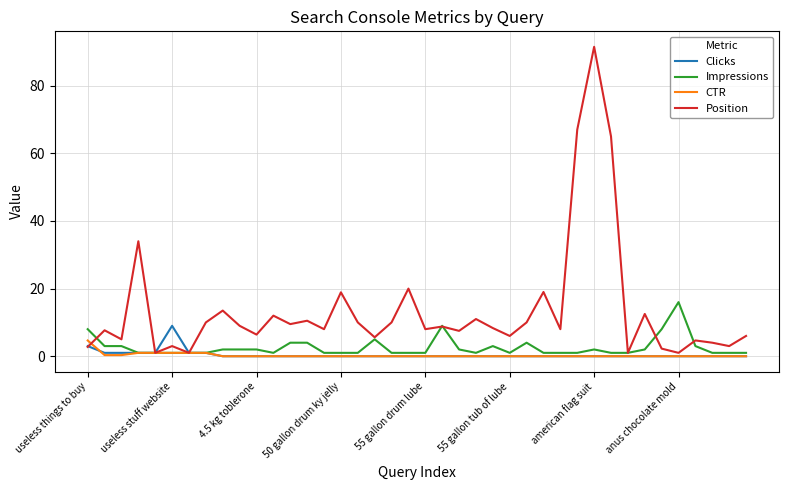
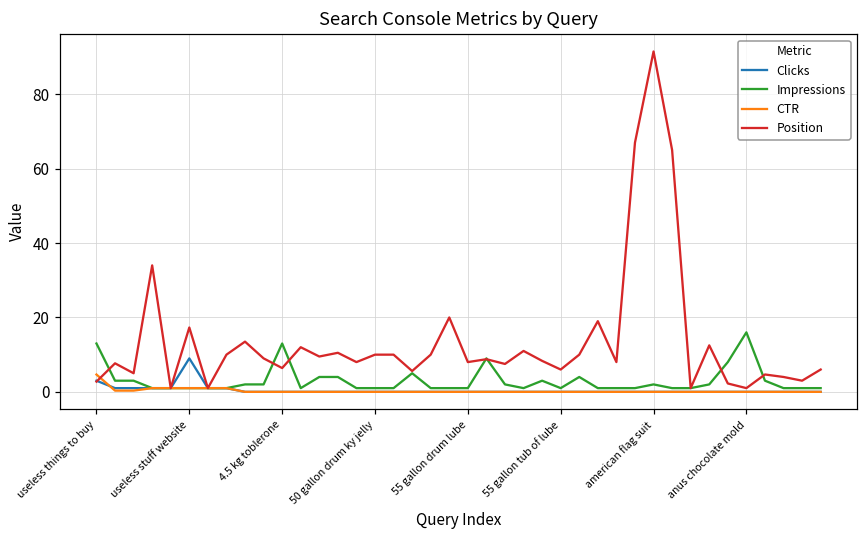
Impressions, useless things to buy: 8 -> 13
Position, useless stuff website: 3 -> 17
Impressions, 4.5 kg toblerone: 2 -> 13
Position, 50 gallon drum ky jelly: 19 -> 10
